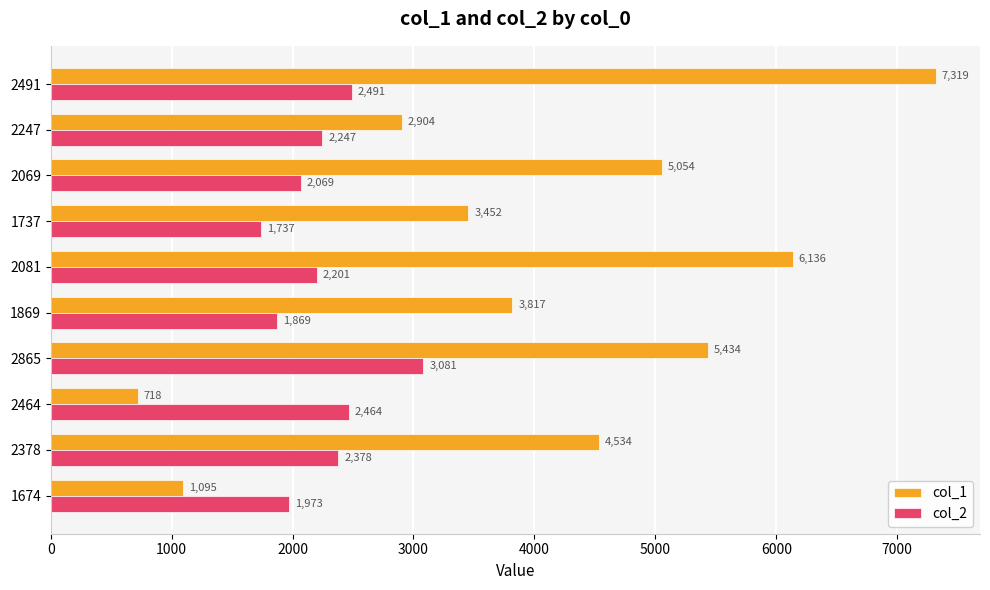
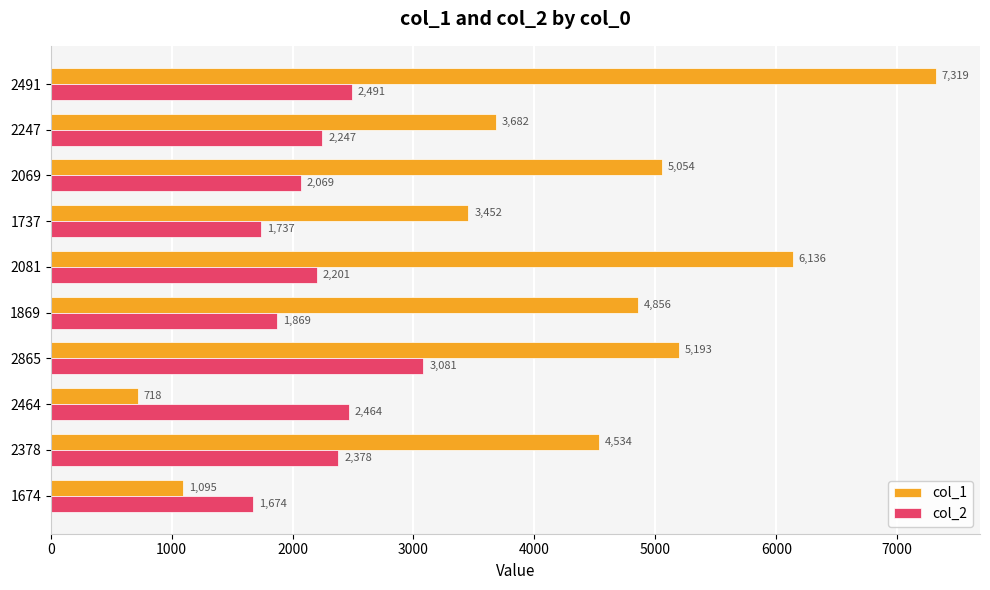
col_1, 2247: 2,904 -> 3,682
col_1, 1869: 3,817 -> 4,856
col_1, 2865: 5,434 -> 5,193
col_2, 1674: 1,973 -> 1,674
